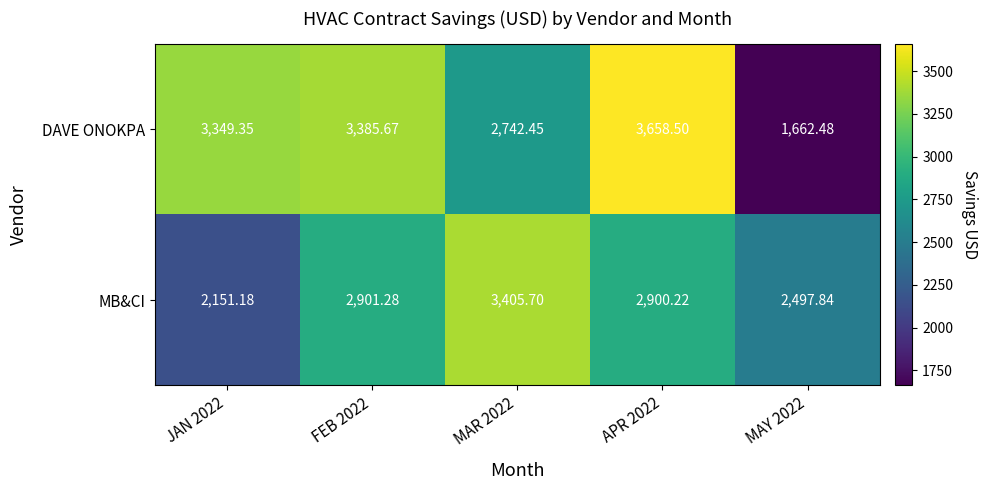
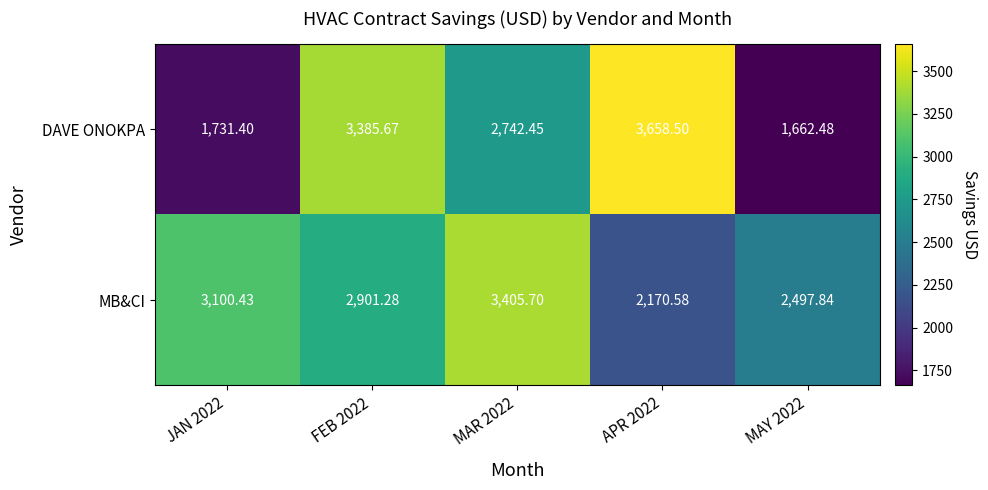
DAVE ONOKPA, JAN 2022: 3,349.35 -> 1,731.40
MB&CI, JAN 2022: 2,151.18 -> 3,100.43
MB&CI, APR 2022: 2,900.22 -> 2,170.58
